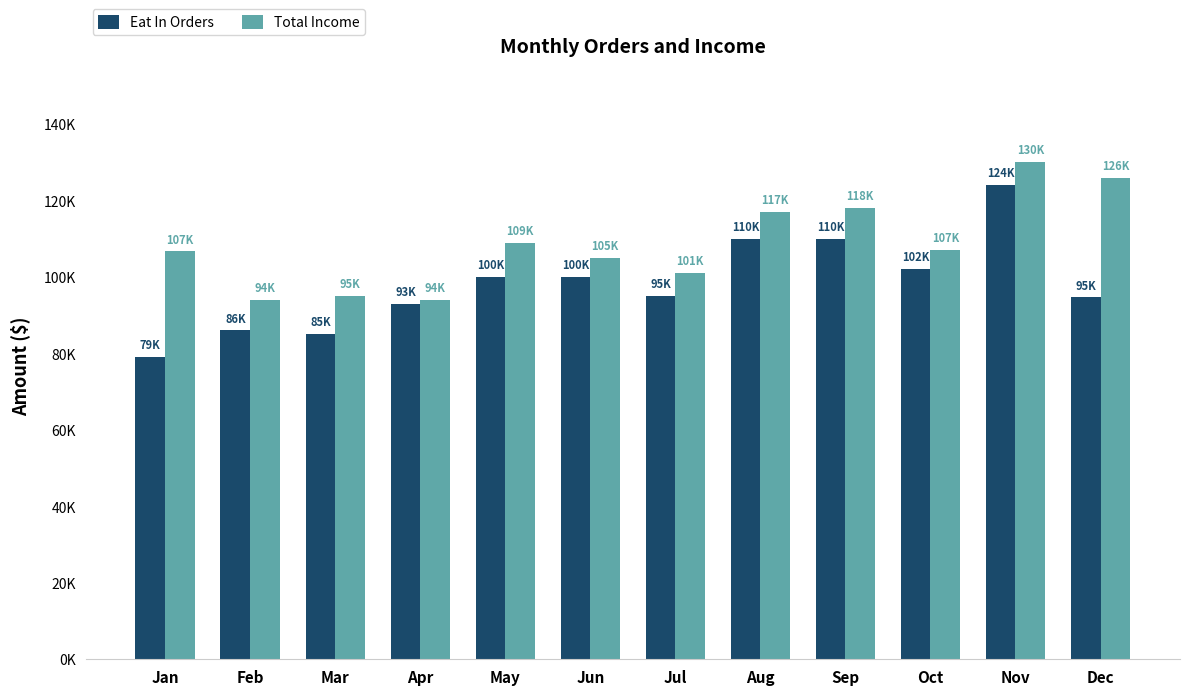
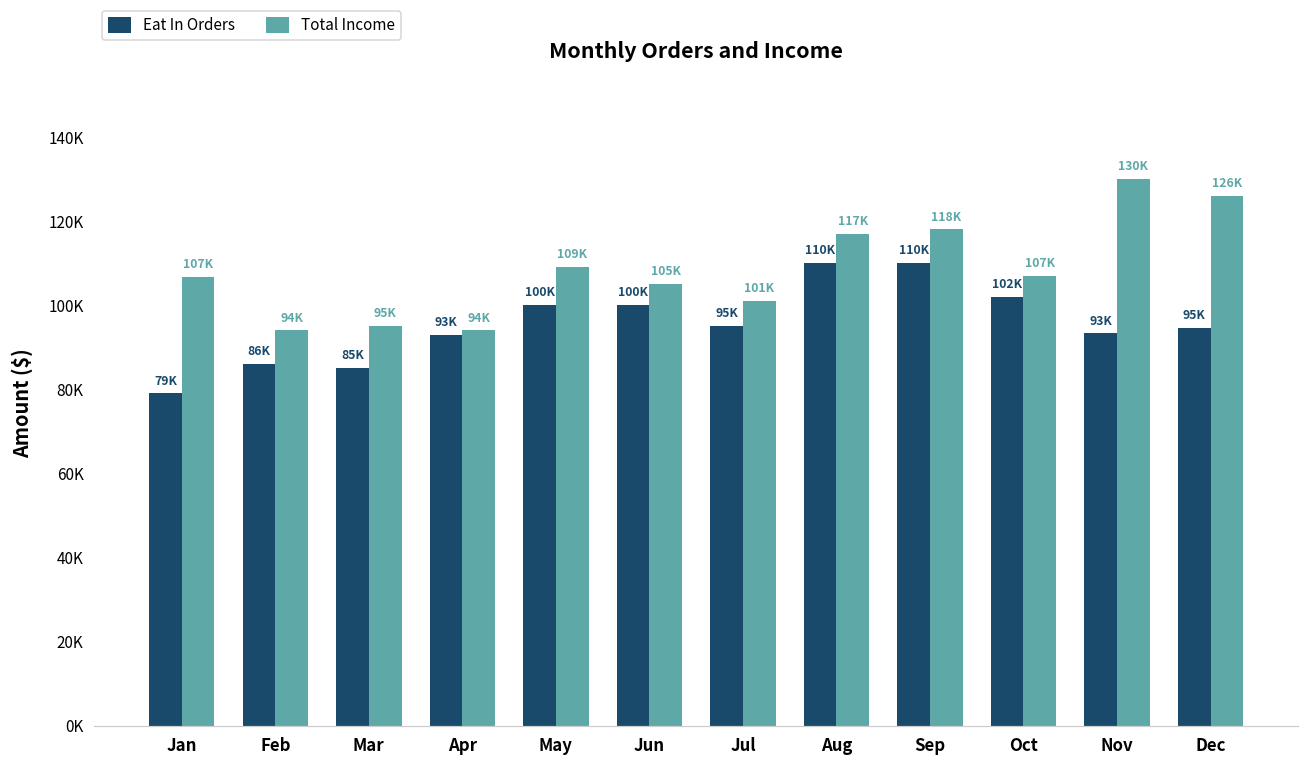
Eat In Orders, Nov: 124K -> 93K
